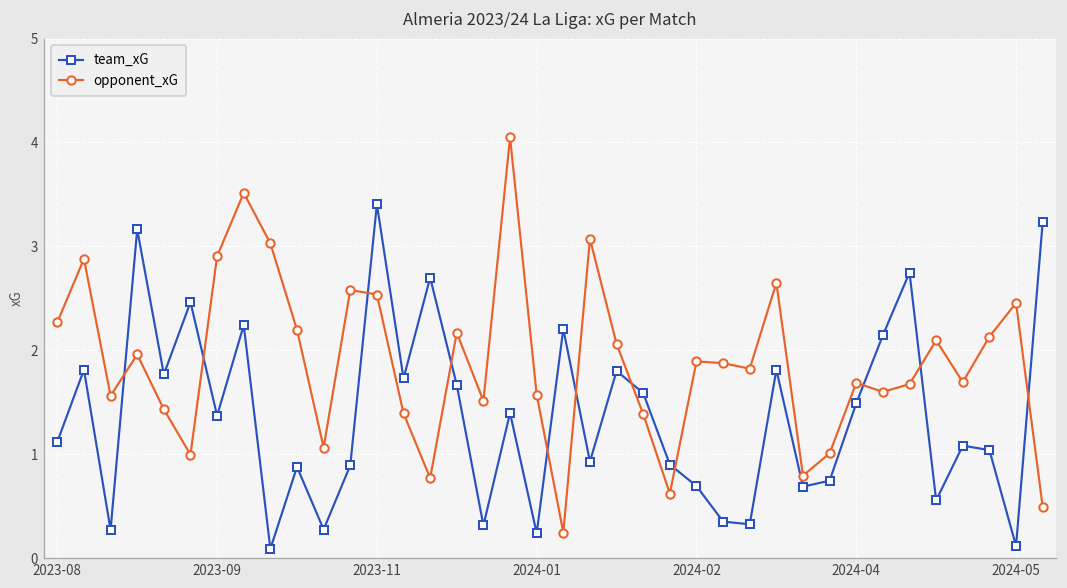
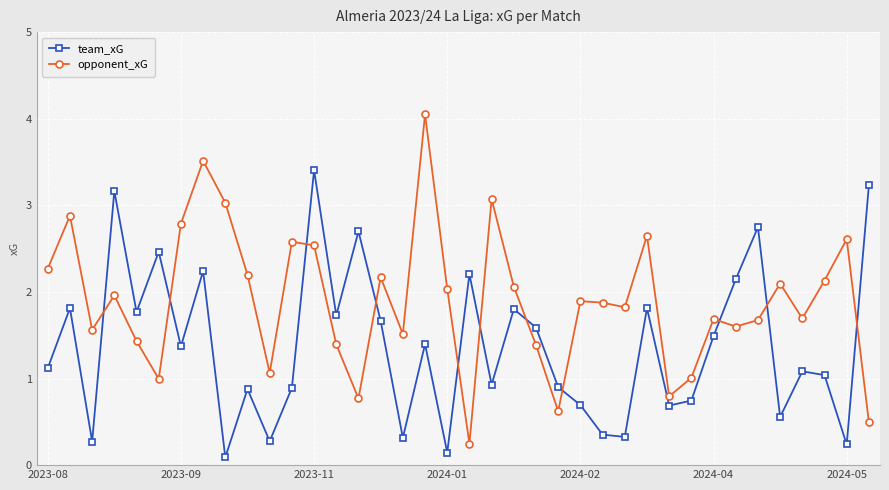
opponent_xG, 2023-09: 2.9 -> 2.8
team_xG, 2024-01: 0.2 -> 0.1
opponent_xG, 2024-01: 1.6 -> 2.0
team_xG, 2024-05: 0.1 -> 0.2
opponent_xG, 2024-05: 2.5 -> 2.6
